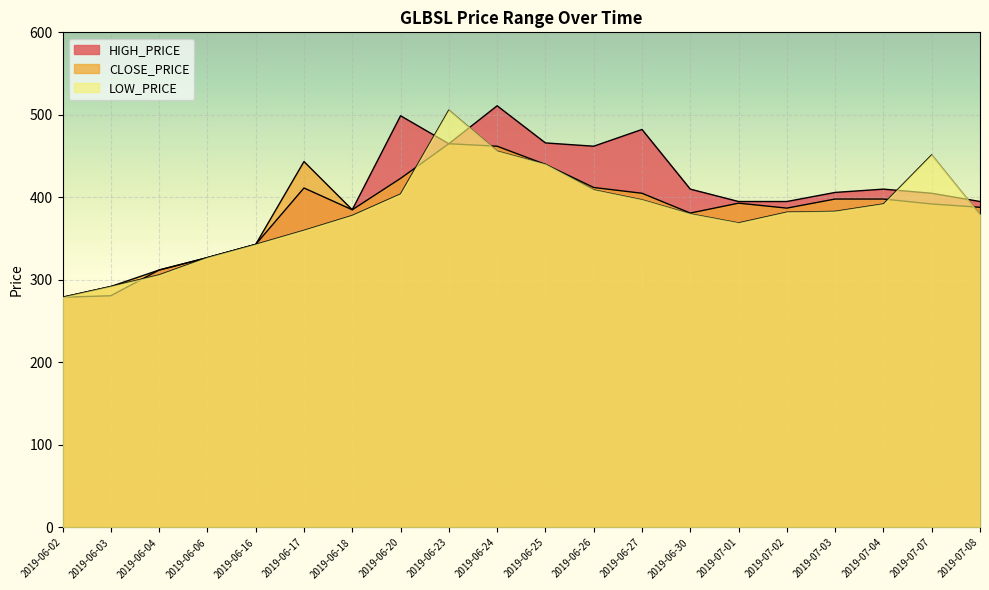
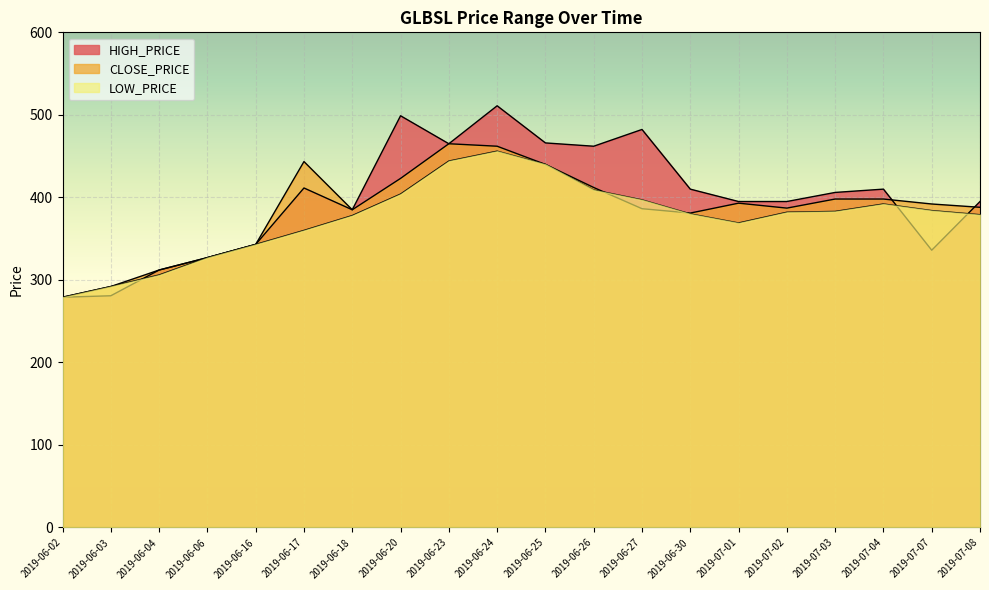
LOW_PRICE, 2019-06-23: 510 -> 440
CLOSE_PRICE, 2019-06-27: 410 -> 390
HIGH_PRICE, 2019-07-07: 410 -> 340
LOW_PRICE, 2019-07-07: 450 -> 380
